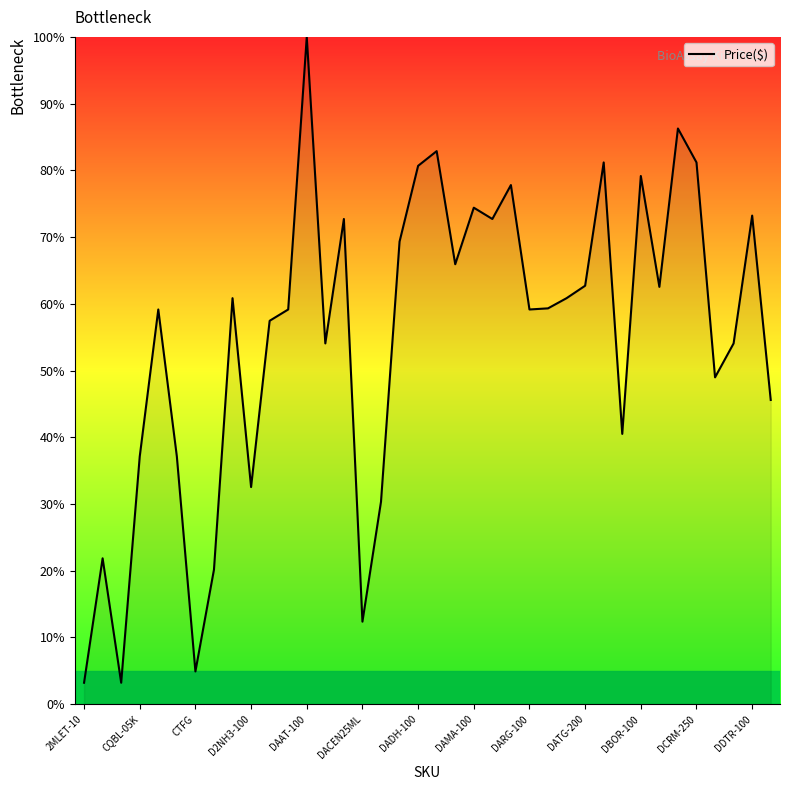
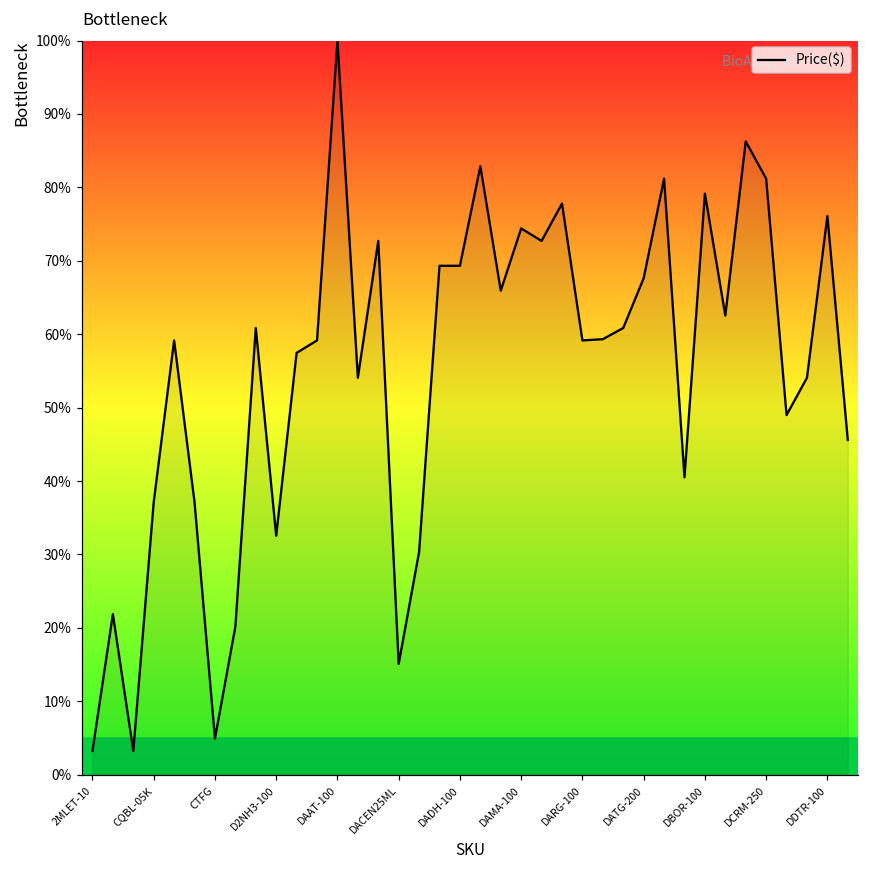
DACEN25ML: 12% -> 15%
DADH-100: 81% -> 69%
DATG-200: 63% -> 68%
DDTR-100: 73% -> 76%
